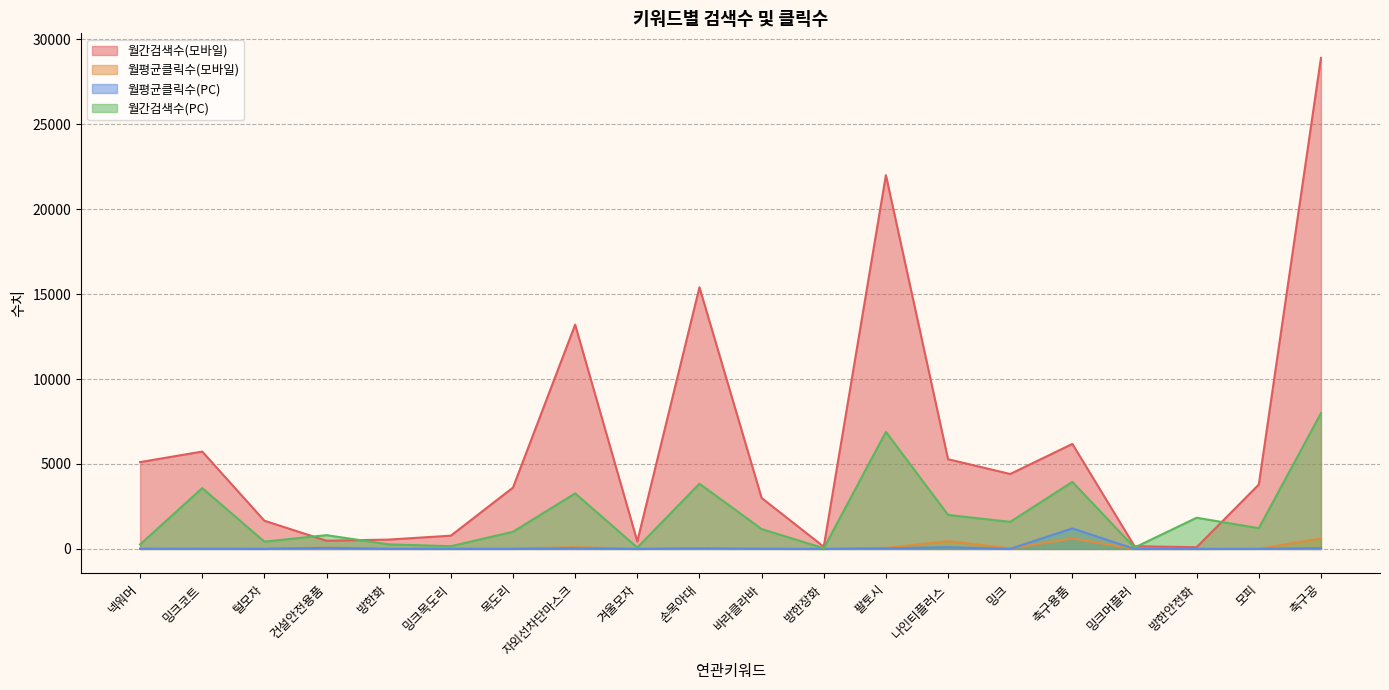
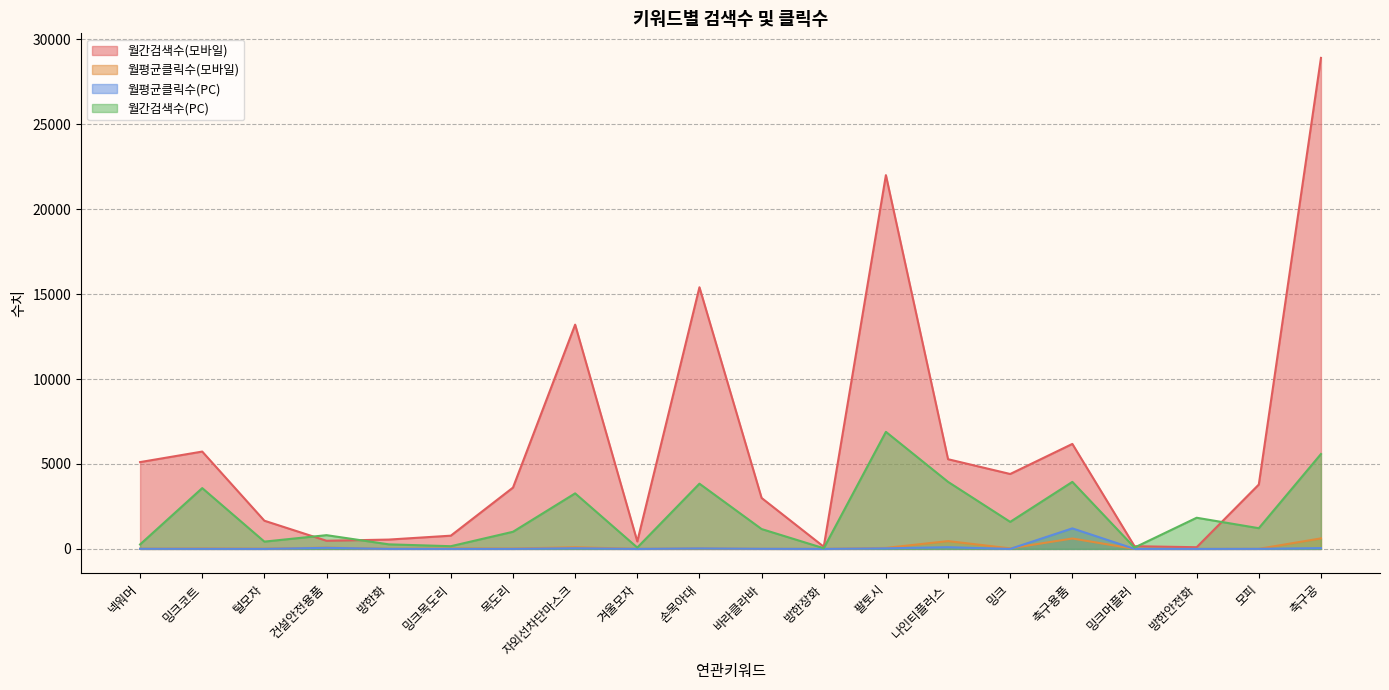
월간검색수(PC), 나인티플러스: 2000 -> 3900
월간검색수(PC), 축구공: 8000 -> 5600
